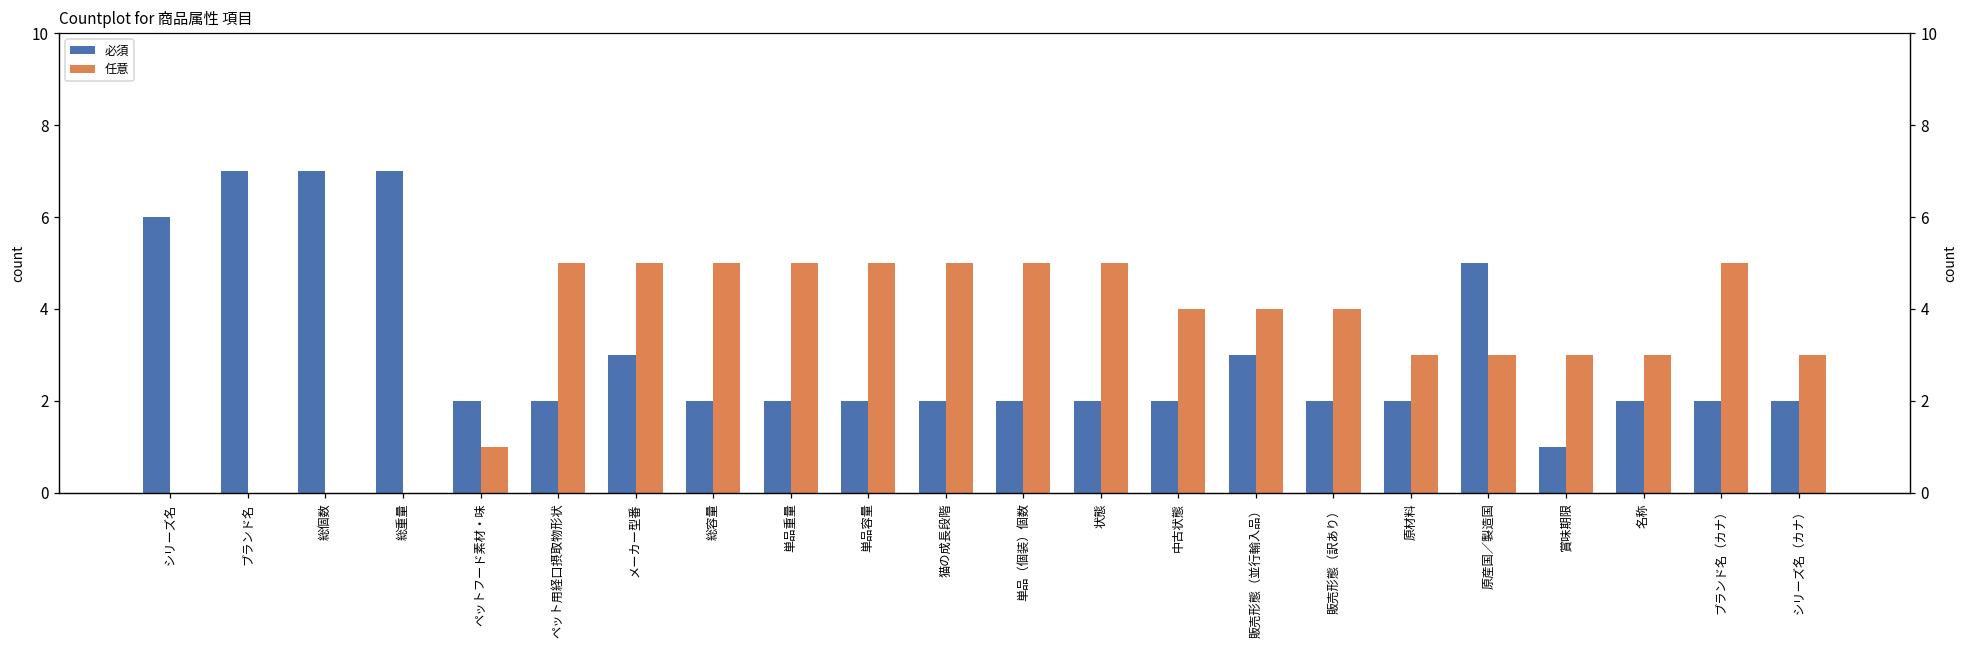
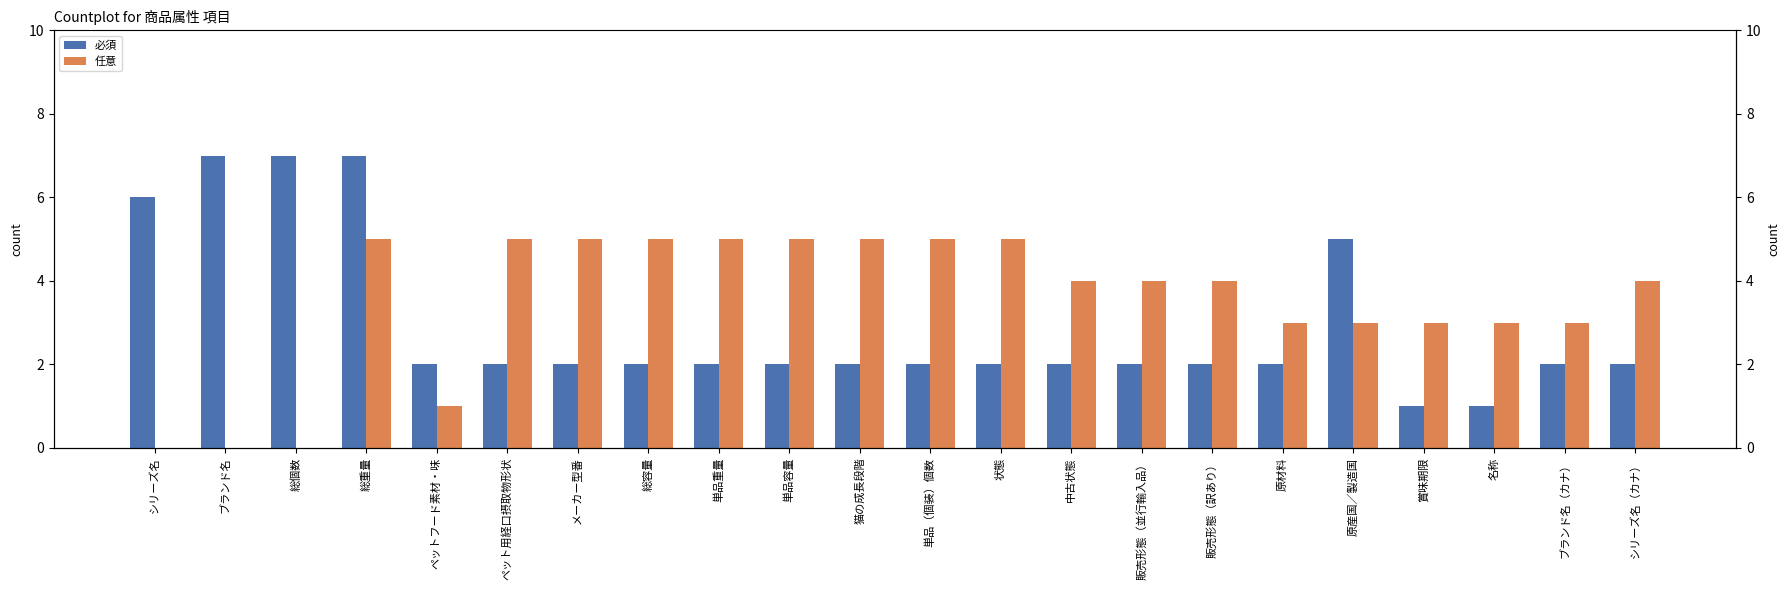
任意, 総重量: 0 -> 5
必須, メーカー型番: 3 -> 2
必須, 販売形態（並行輸入品）: 3 -> 2
必須, 名称: 2 -> 1
任意, ブランド名（カナ）: 5 -> 3
任意, シリーズ名（カナ）: 3 -> 4
